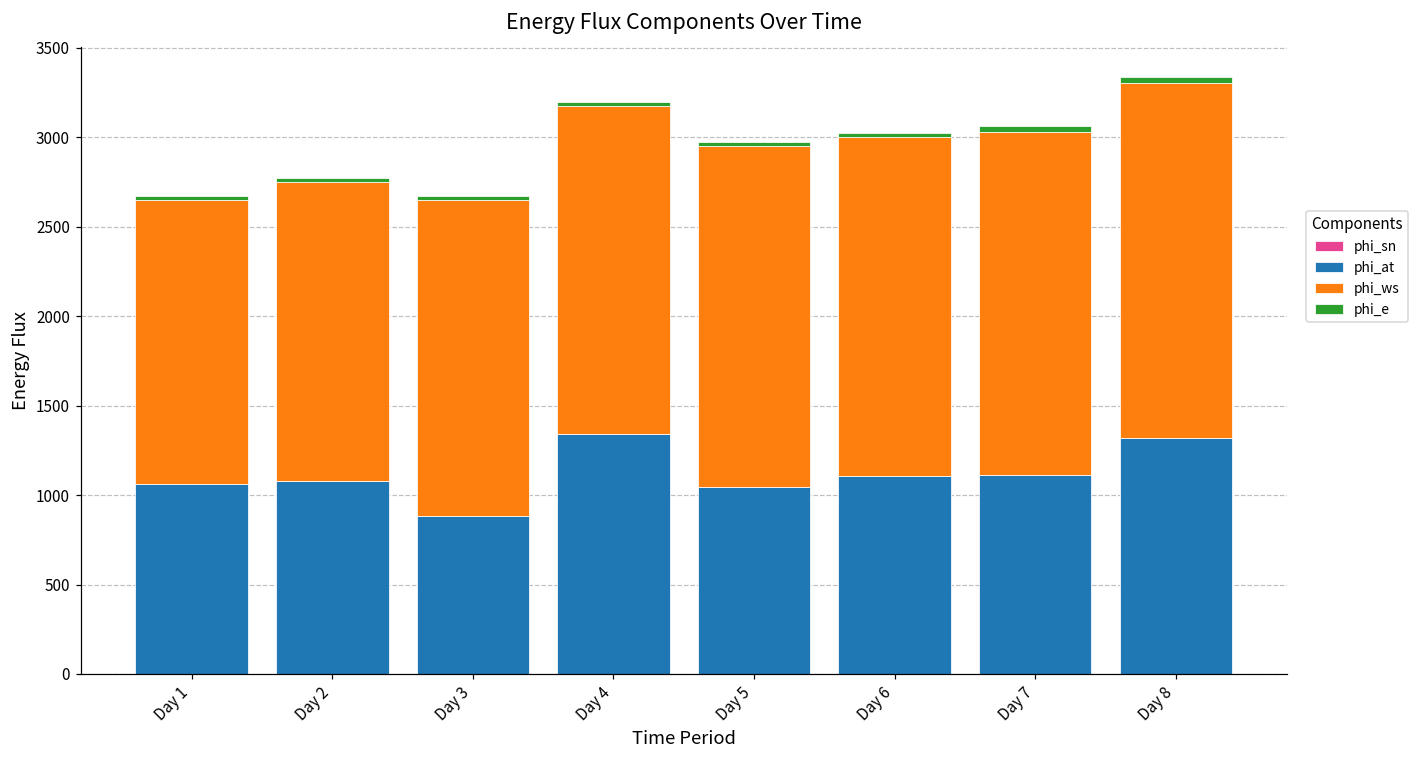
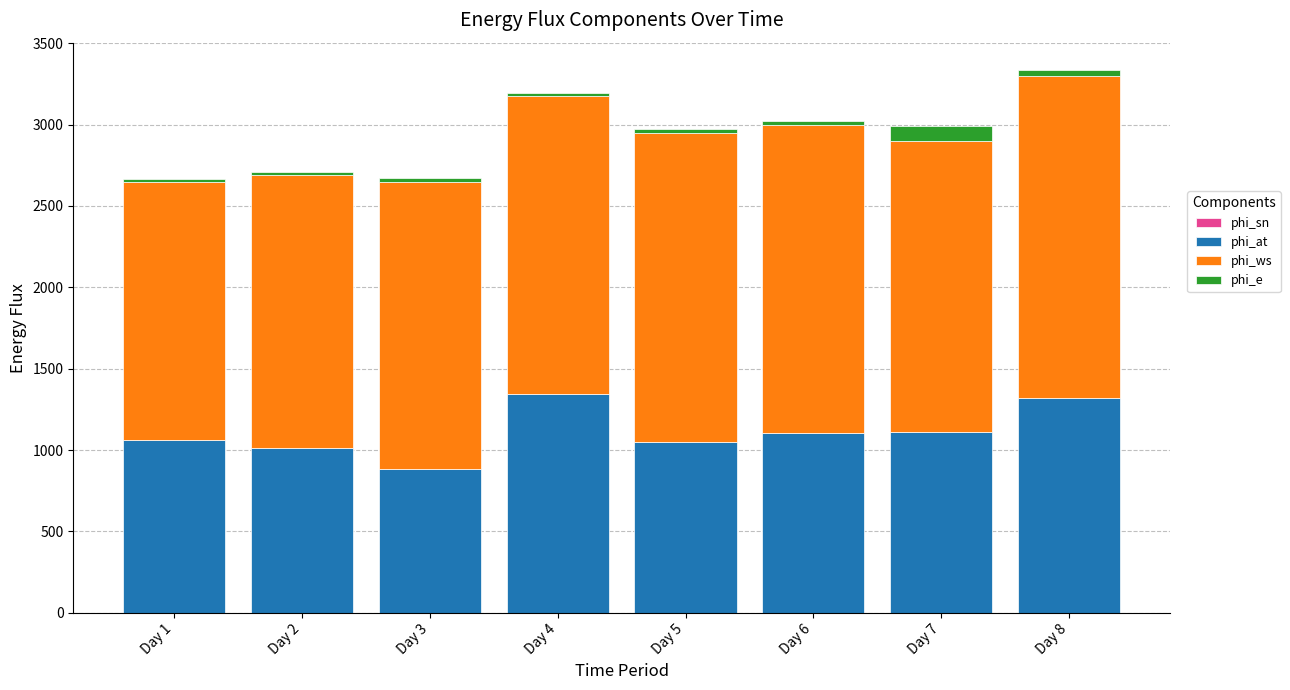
phi_at, Day 2: 1080 -> 1010
phi_ws, Day 7: 1920 -> 1790
phi_e, Day 7: 30 -> 90
